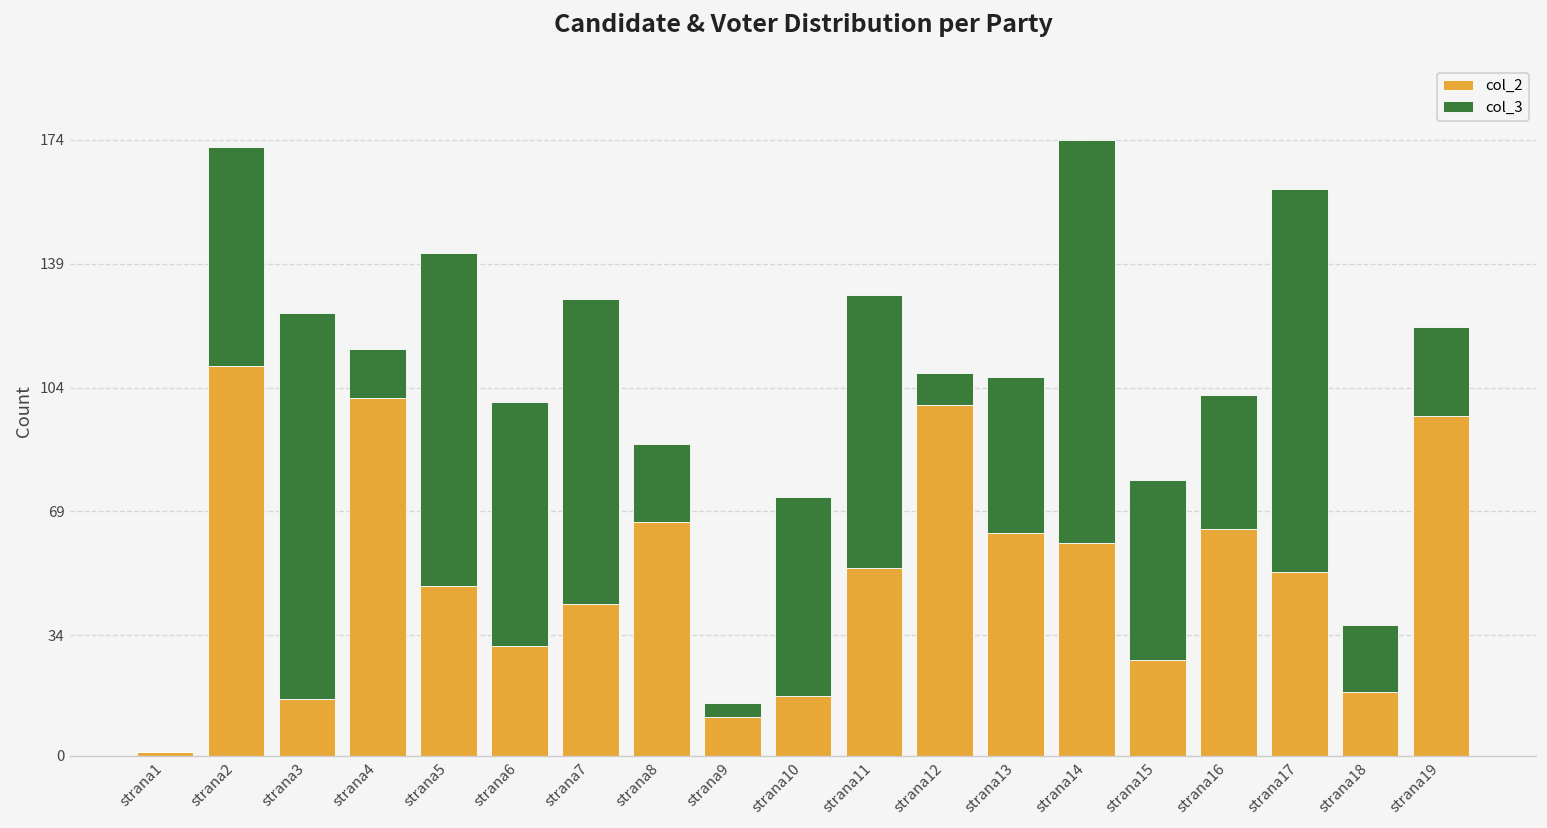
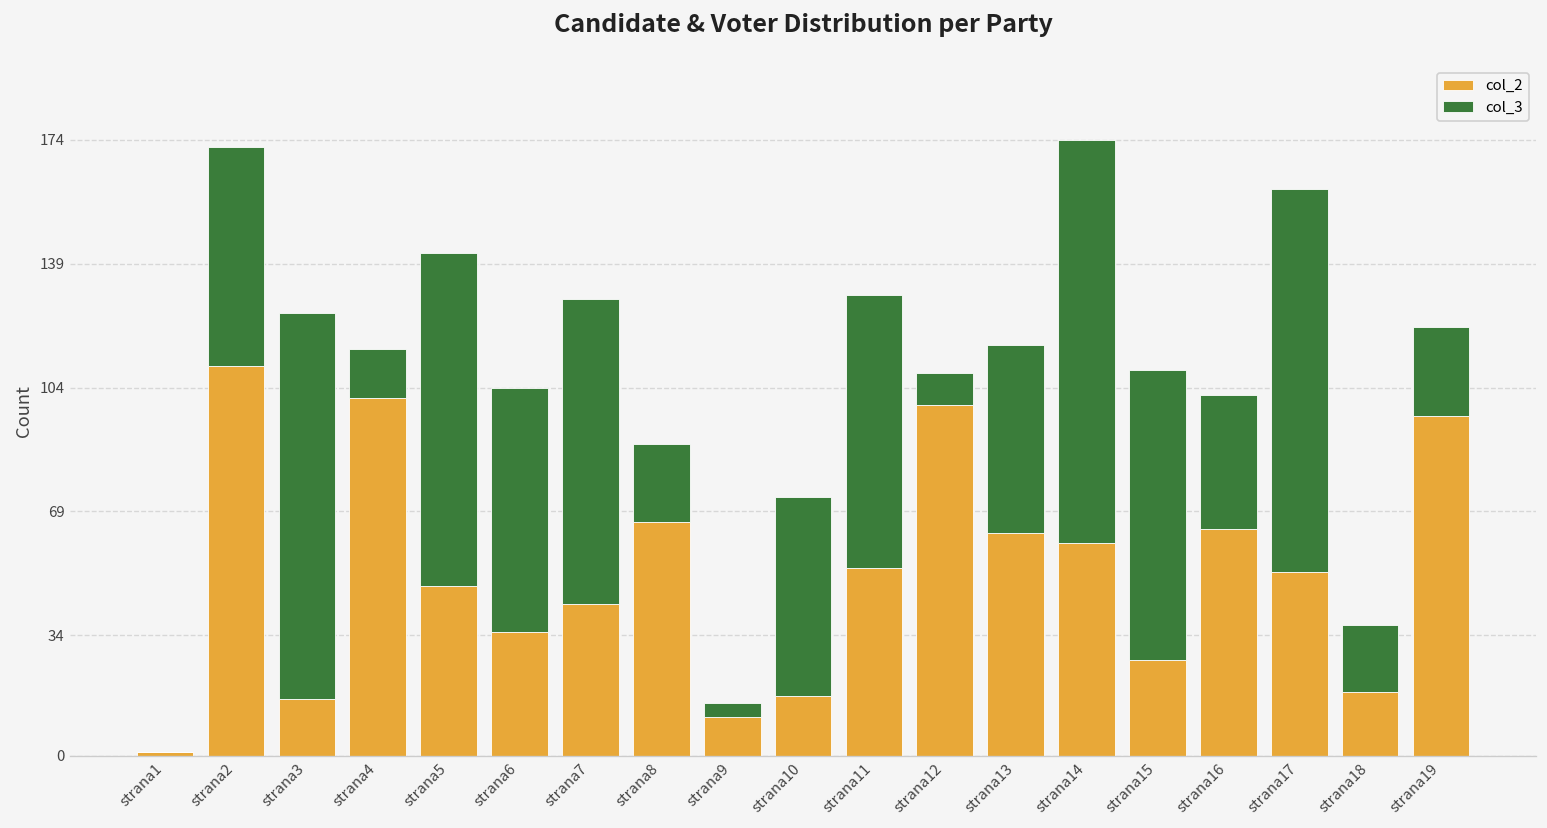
col_2, strana6: 31 -> 35
col_3, strana13: 44 -> 53
col_3, strana15: 51 -> 82
